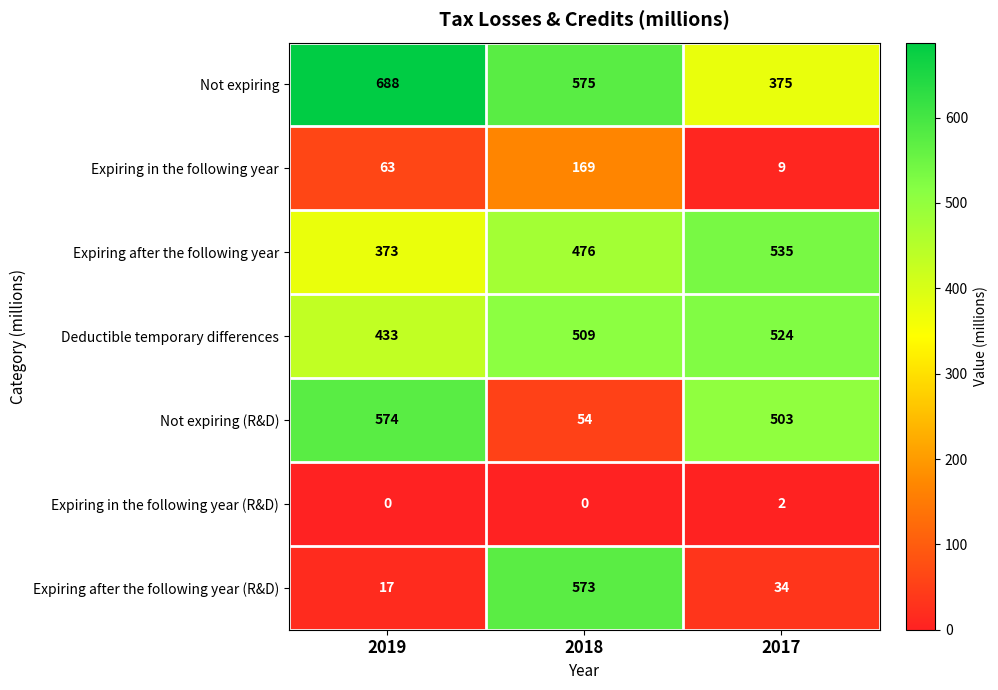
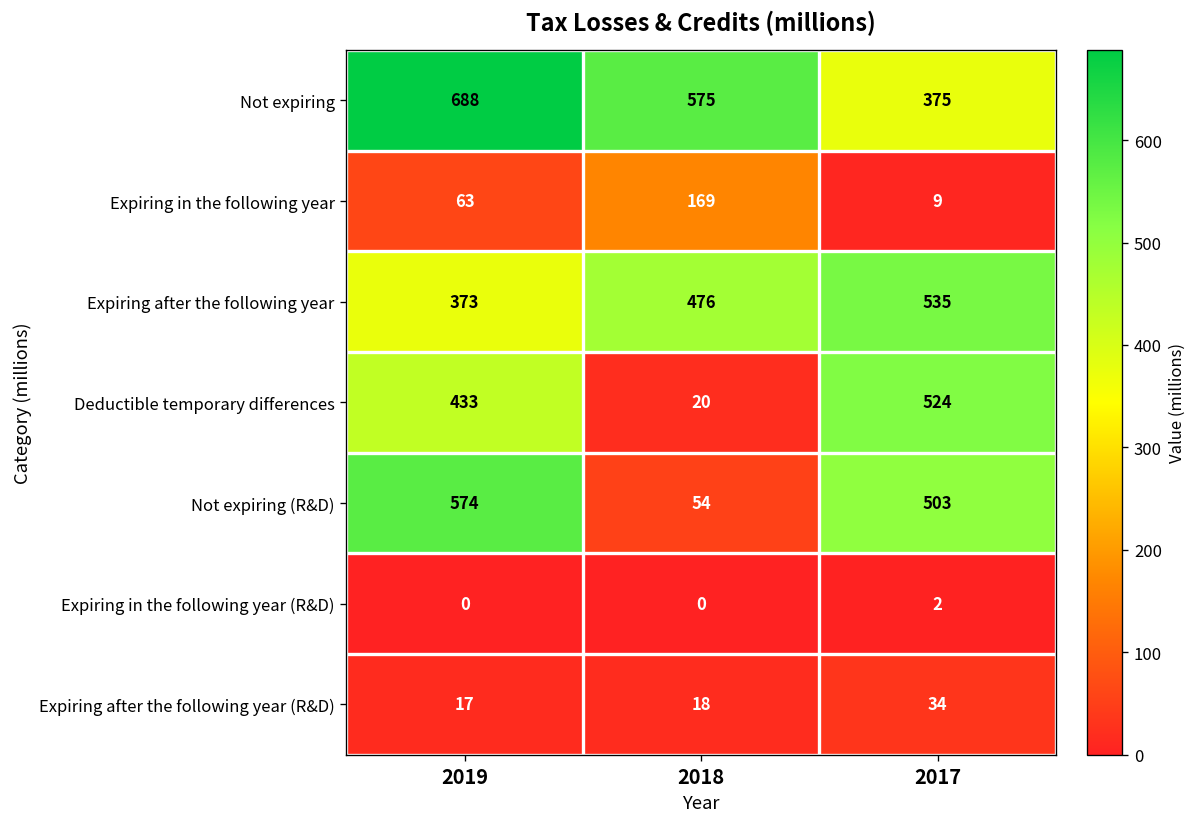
Deductible temporary differences, 2018: 509 -> 20
Expiring after the following year (R&D), 2018: 573 -> 18
